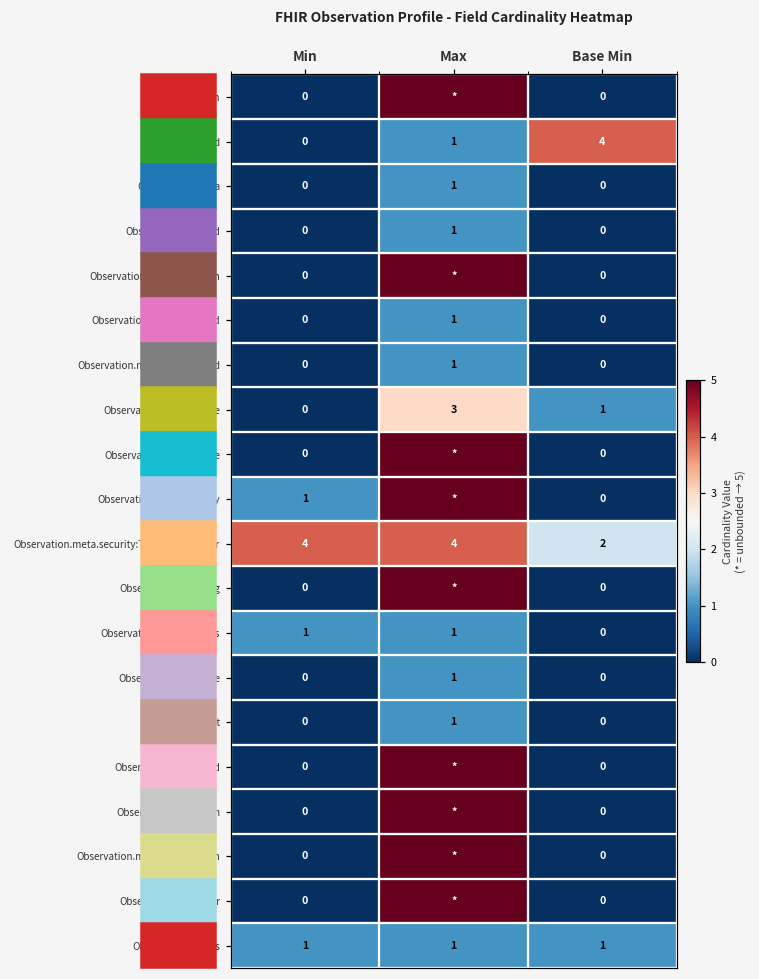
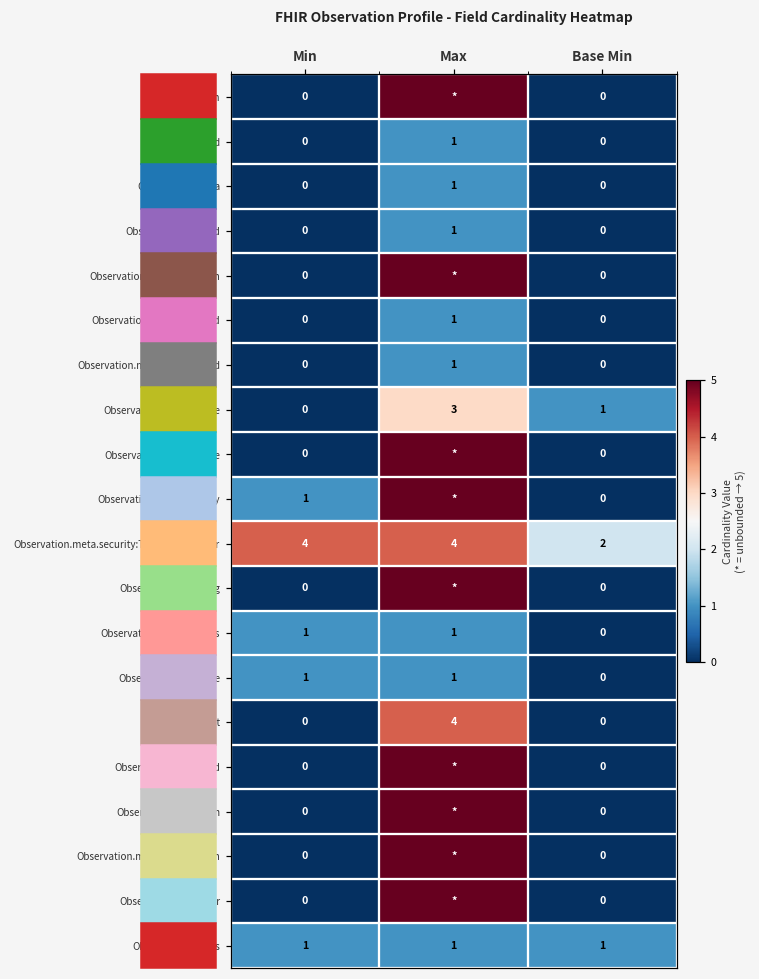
Observation.id, Base Min: 4 -> 0
Observation.language, Min: 0 -> 1
Observation.text, Max: 1 -> 4
